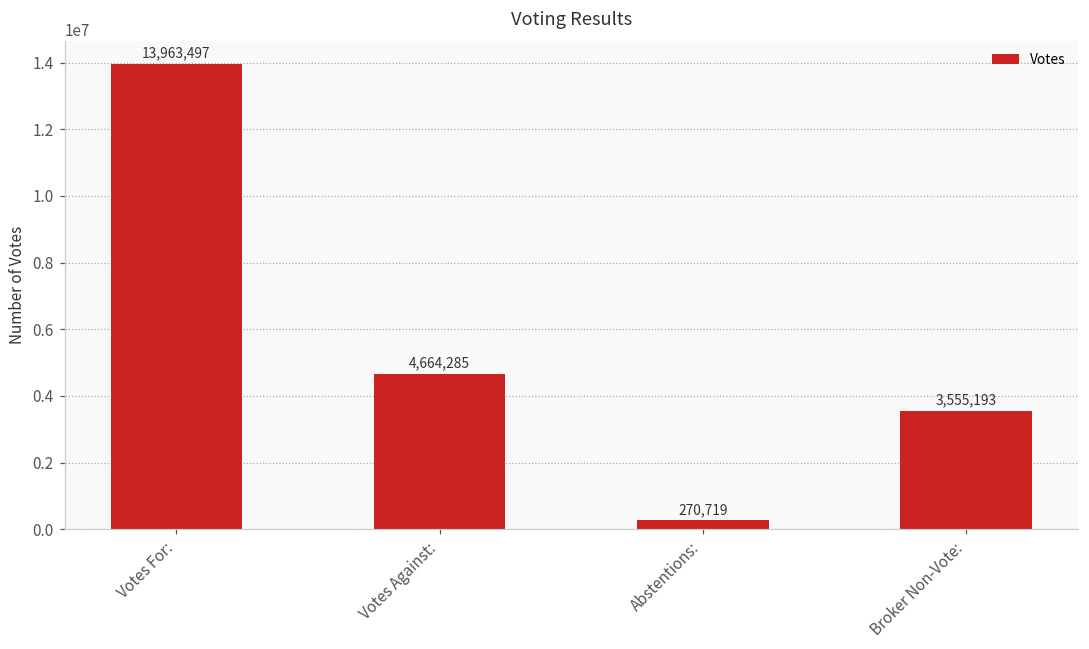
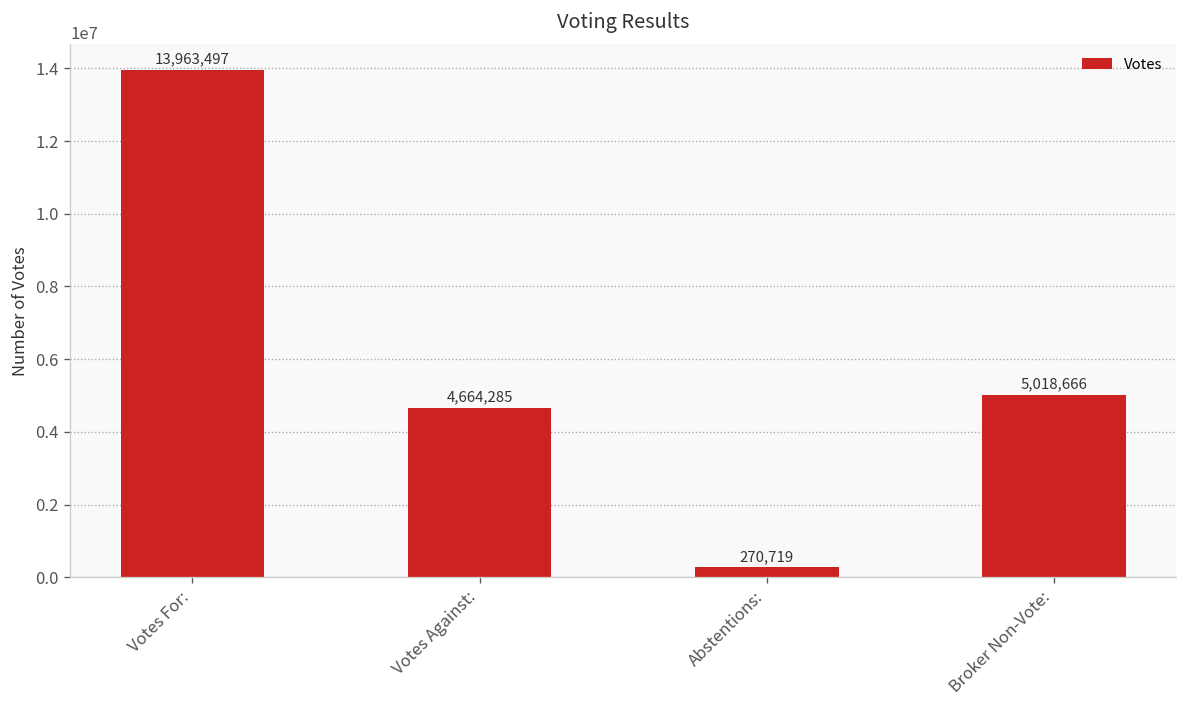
Broker Non-Vote:: 3,555,193 -> 5,018,666
